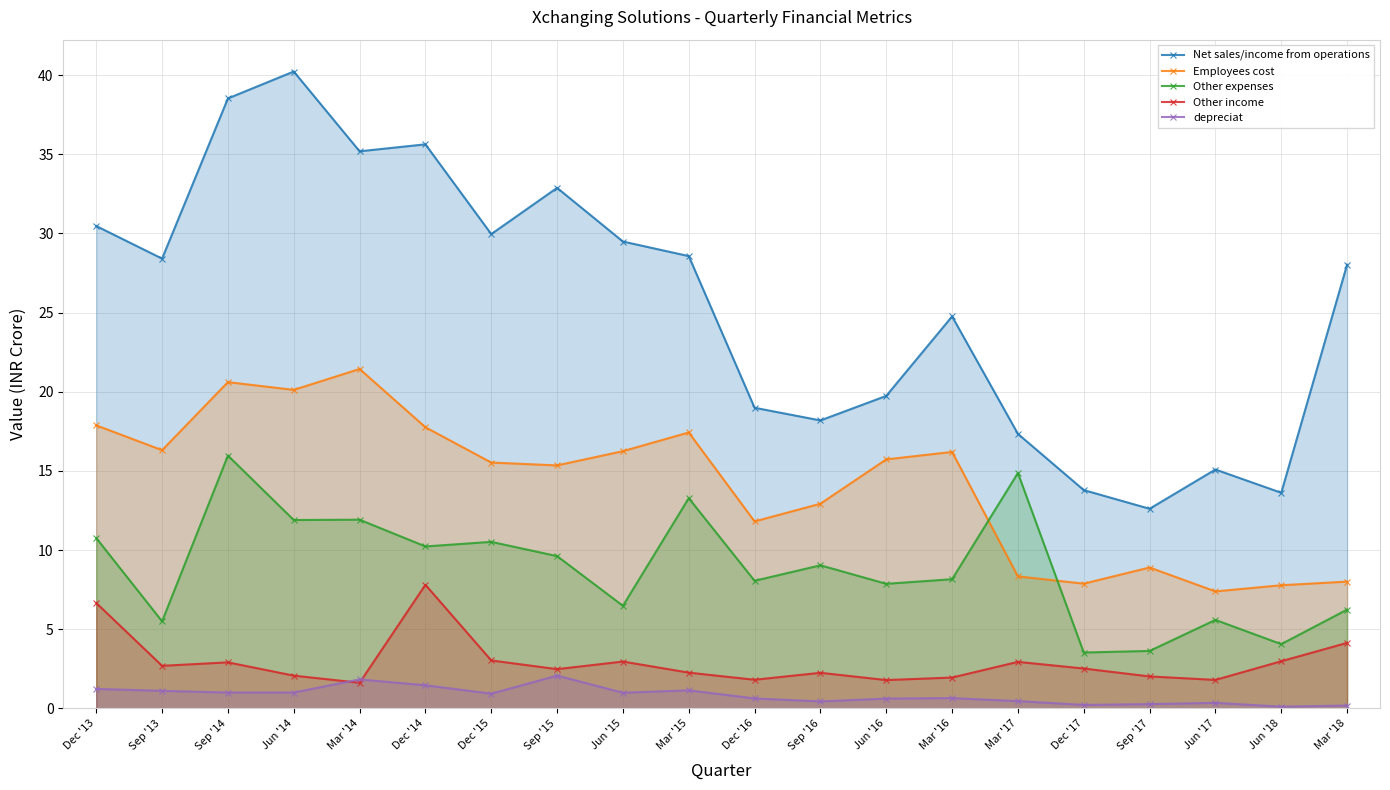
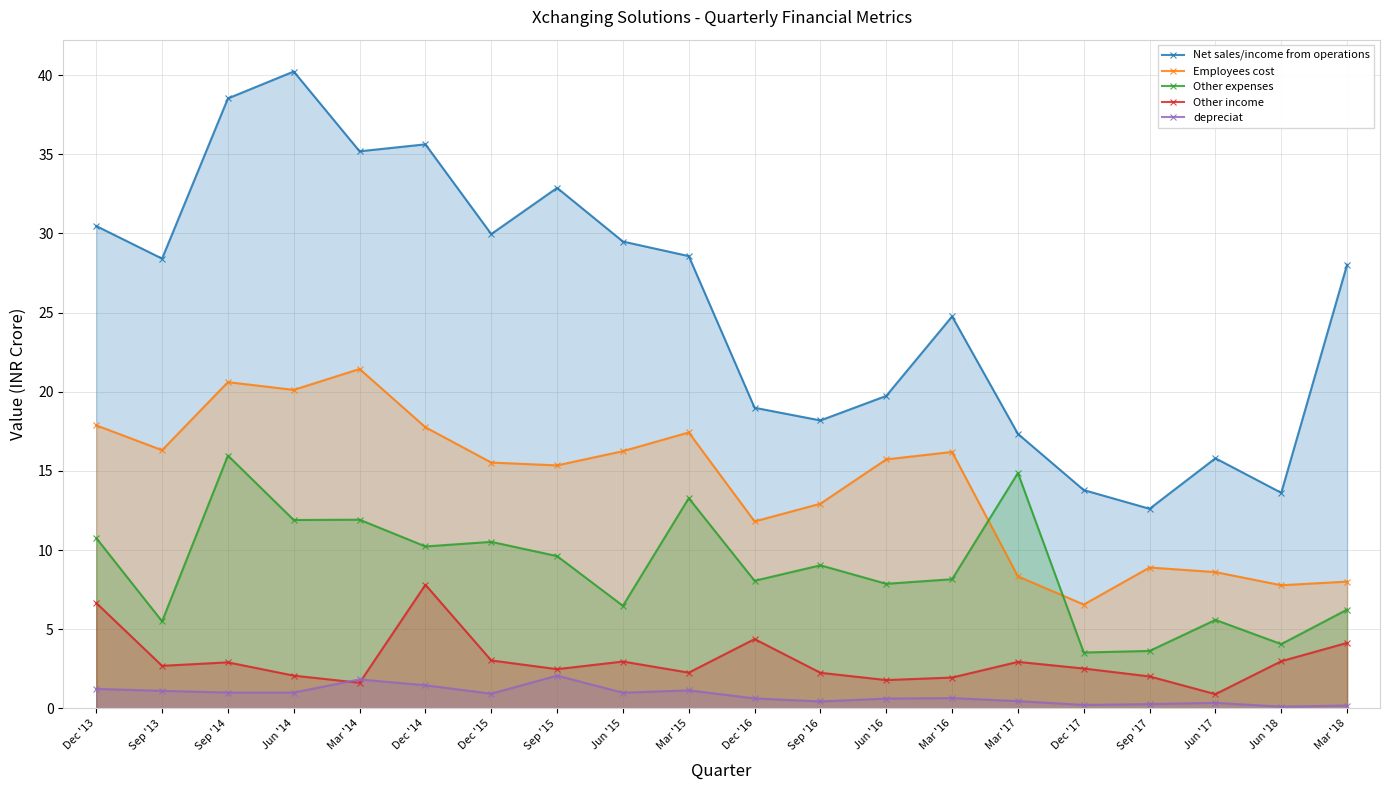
Other income, Dec '16: 1.8 -> 4.4
Employees cost, Dec '17: 7.9 -> 6.6
Net sales/income from operations, Jun '17: 15.1 -> 15.8
Employees cost, Jun '17: 7.4 -> 8.6
Other income, Jun '17: 1.8 -> 0.9
